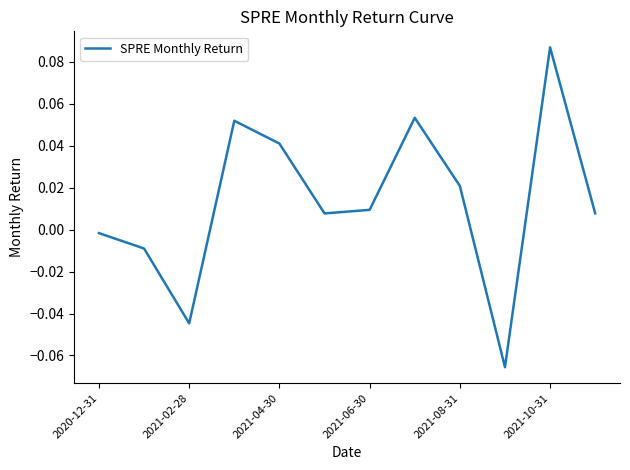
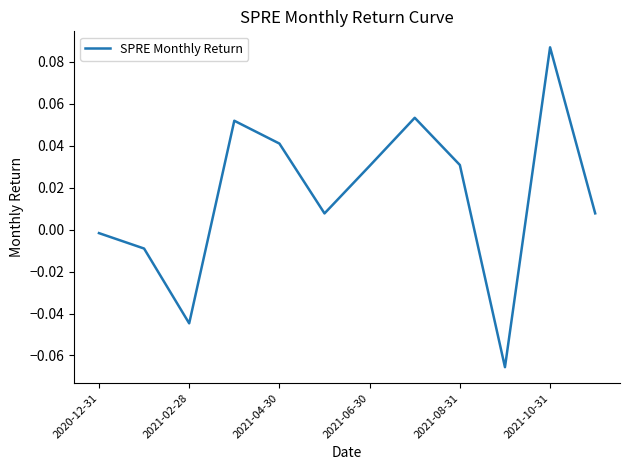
2021-06-30: 0.009 -> 0.030
2021-08-31: 0.021 -> 0.031
